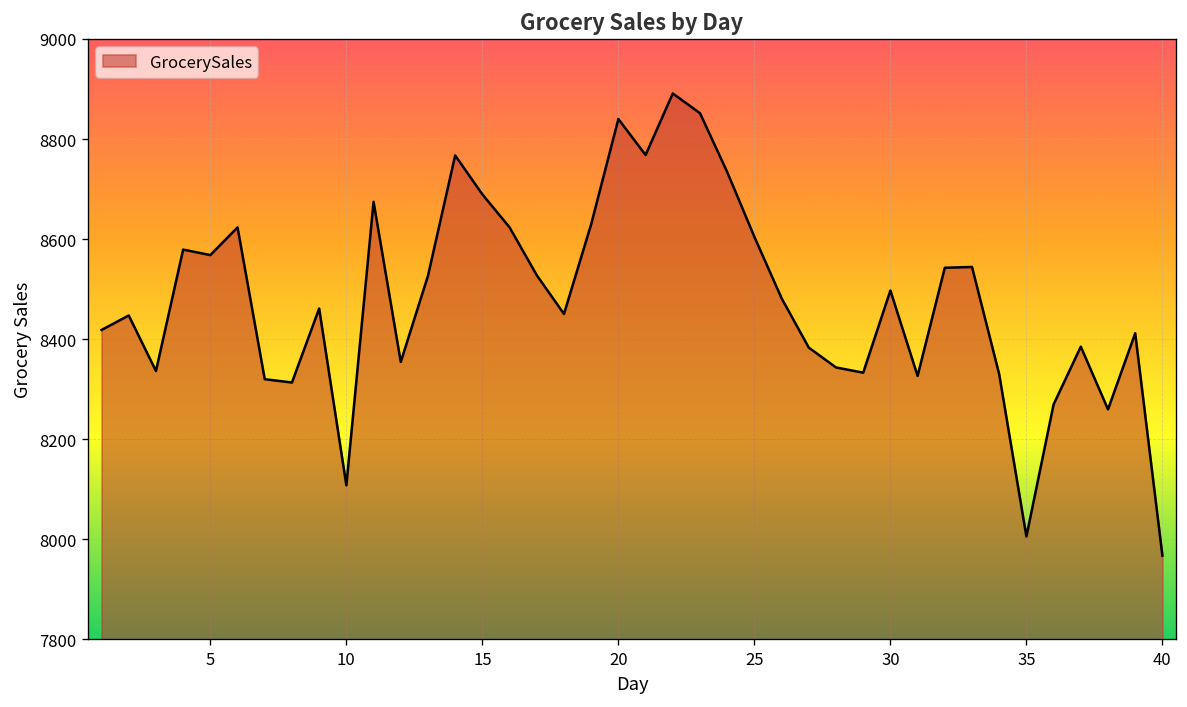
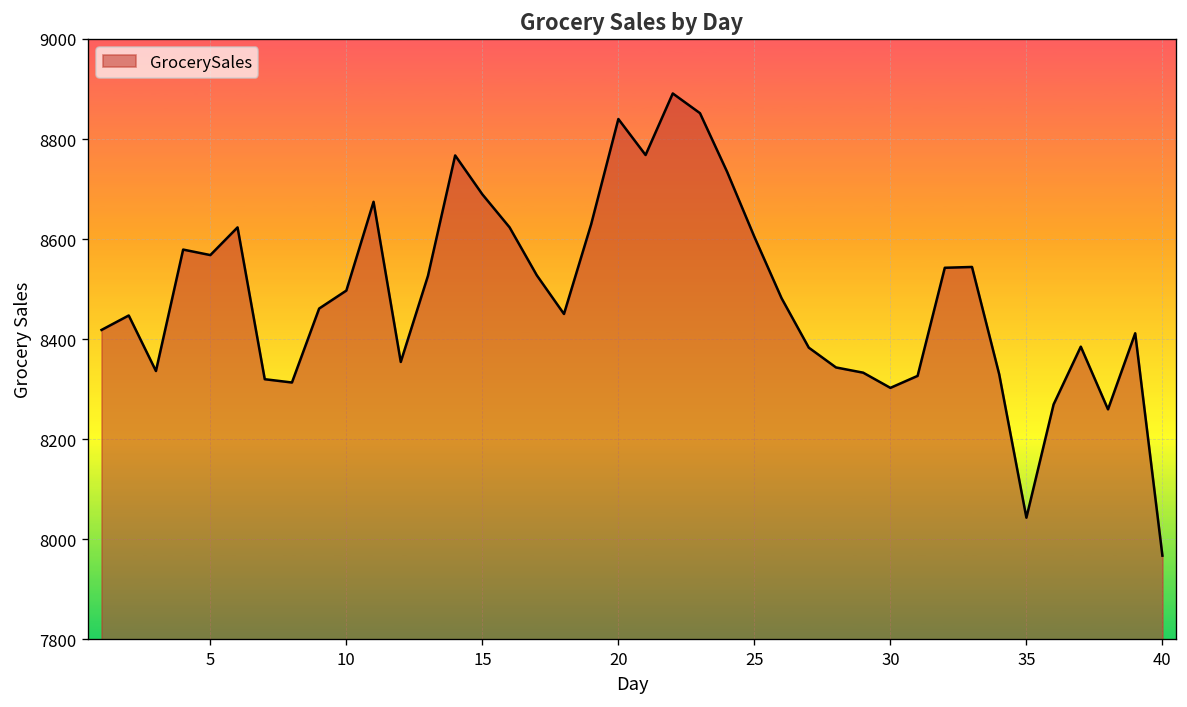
10: 8110 -> 8500
30: 8500 -> 8300
35: 8010 -> 8040
